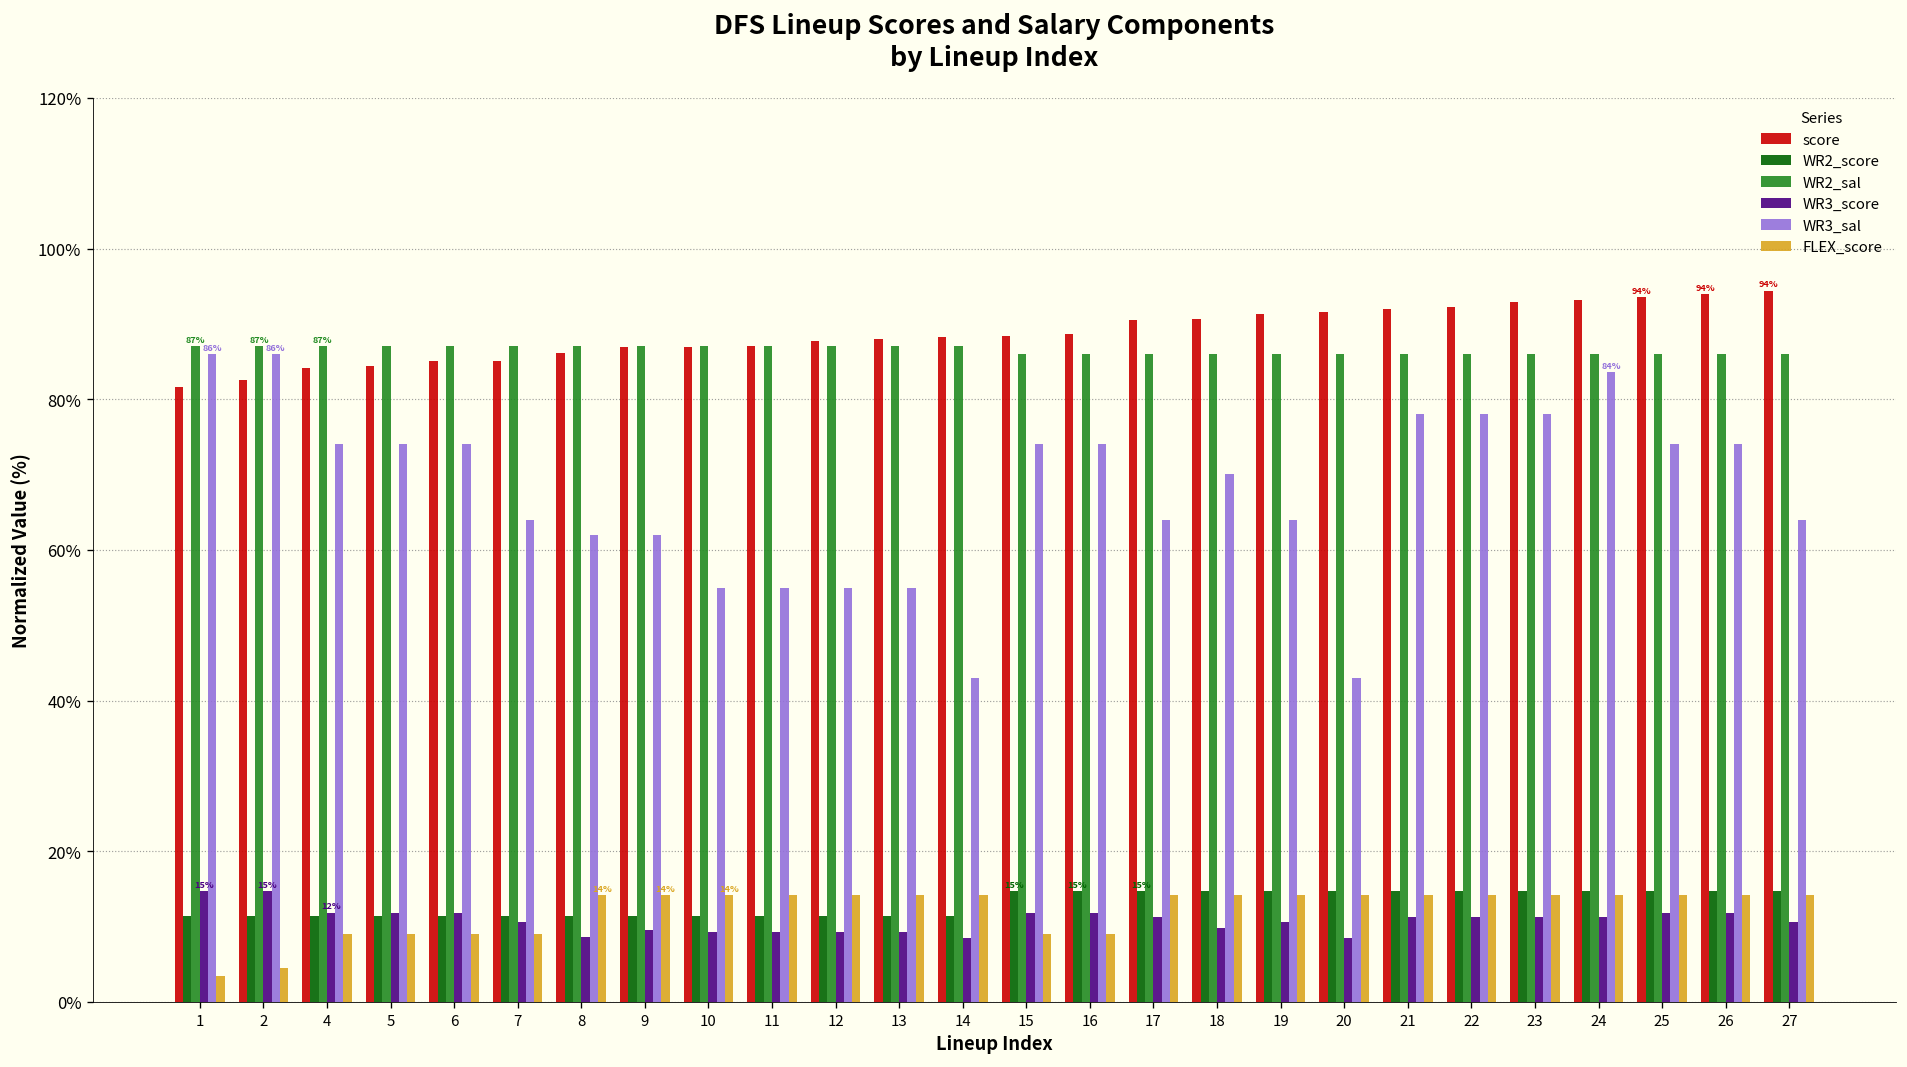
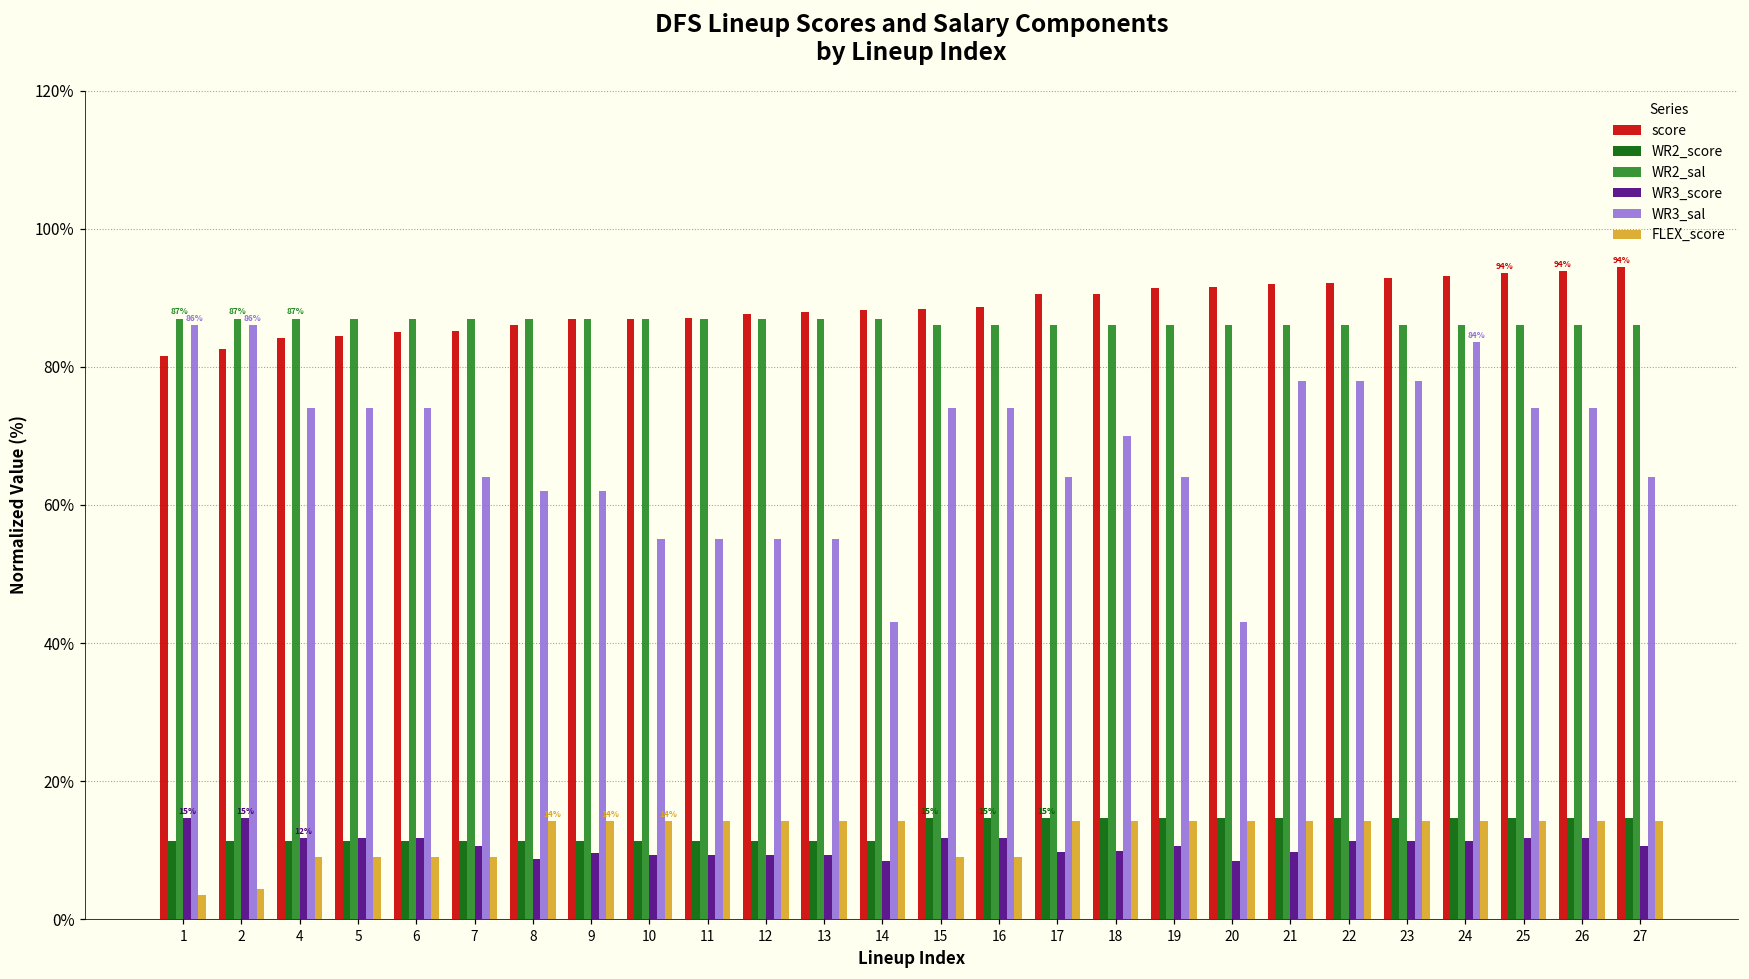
WR3_score, 17: 11% -> 10%
WR3_score, 21: 11% -> 10%
